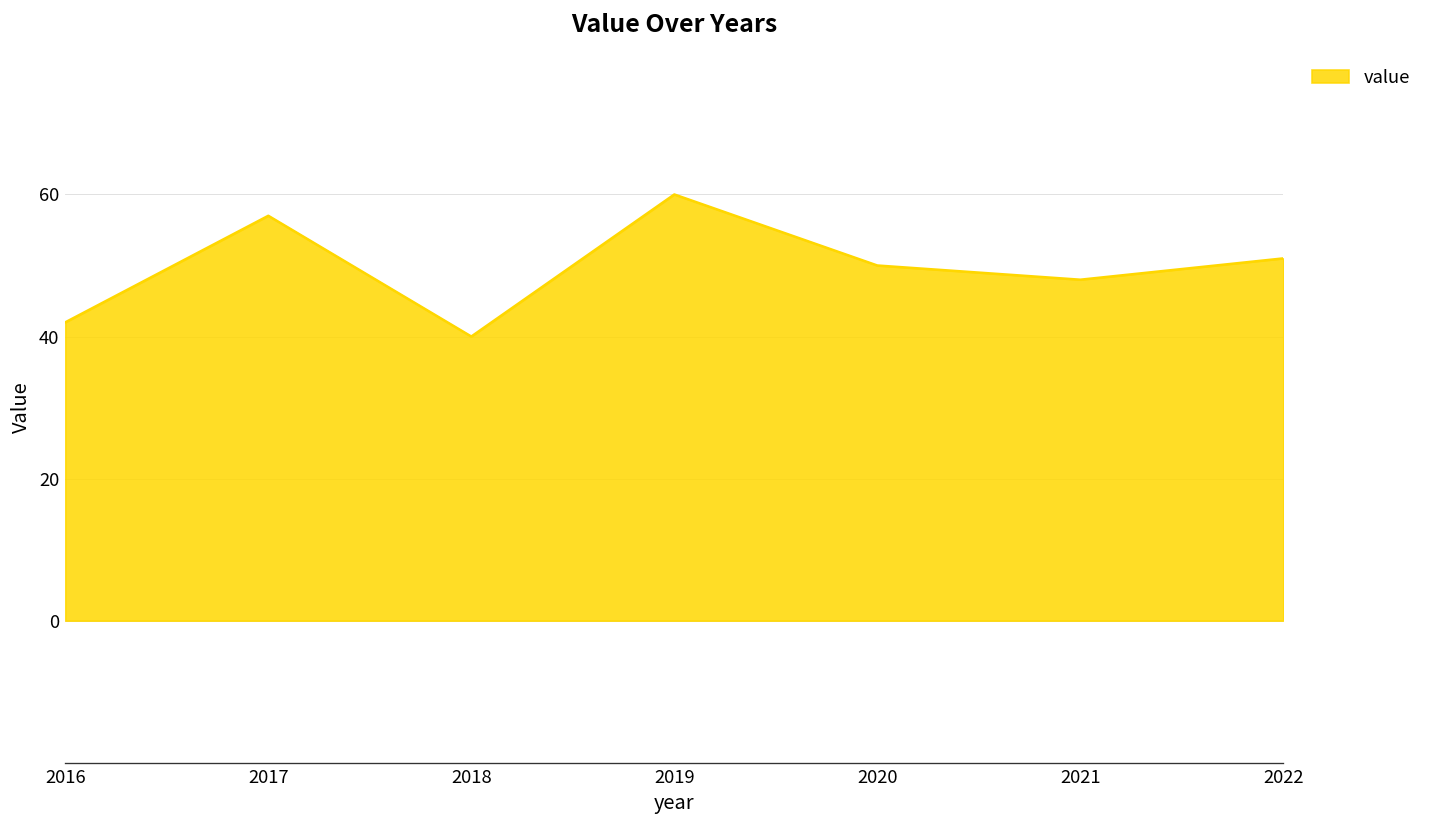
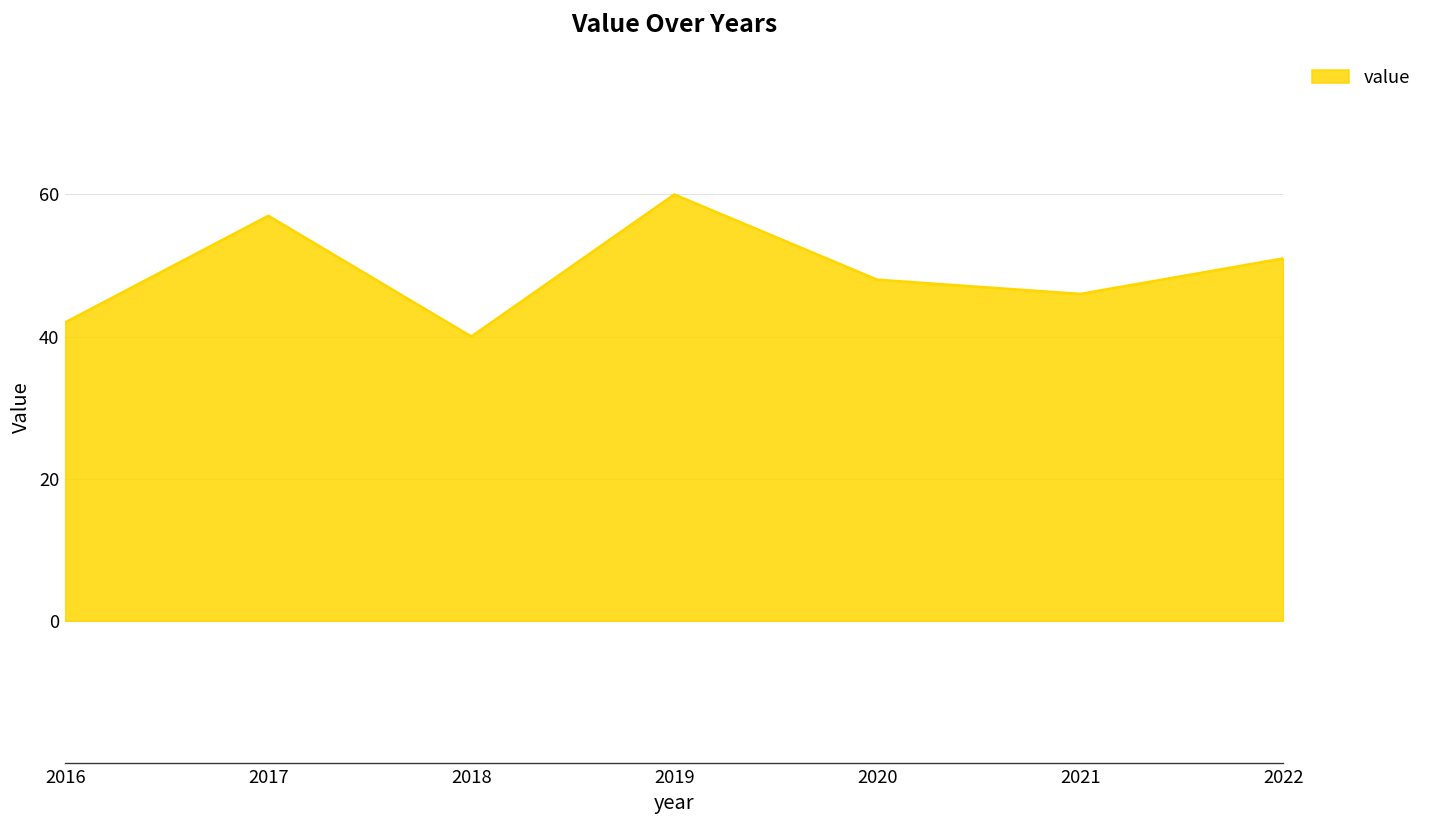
2020: 50 -> 48
2021: 48 -> 46
